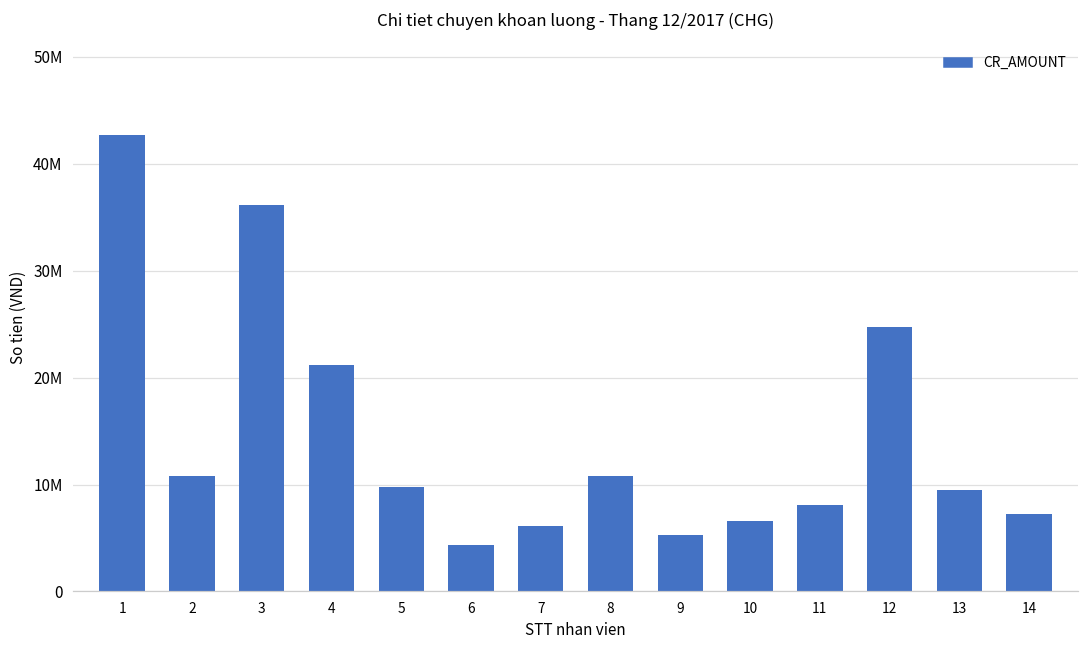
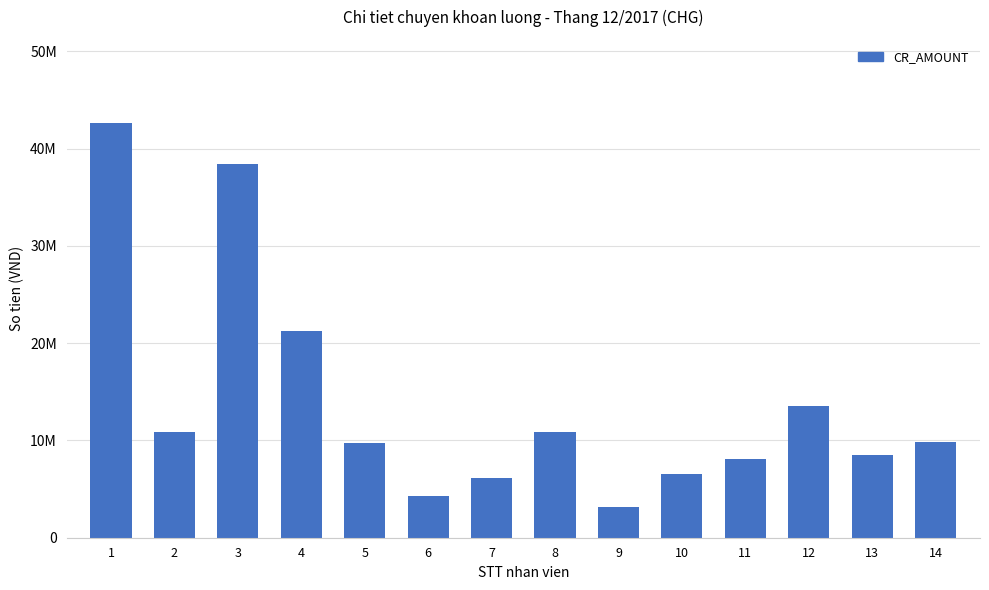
3: 36000000 -> 38000000
9: 5000000 -> 3000000
12: 25000000 -> 14000000
13: 9500000 -> 8500000
14: 7000000 -> 10000000
